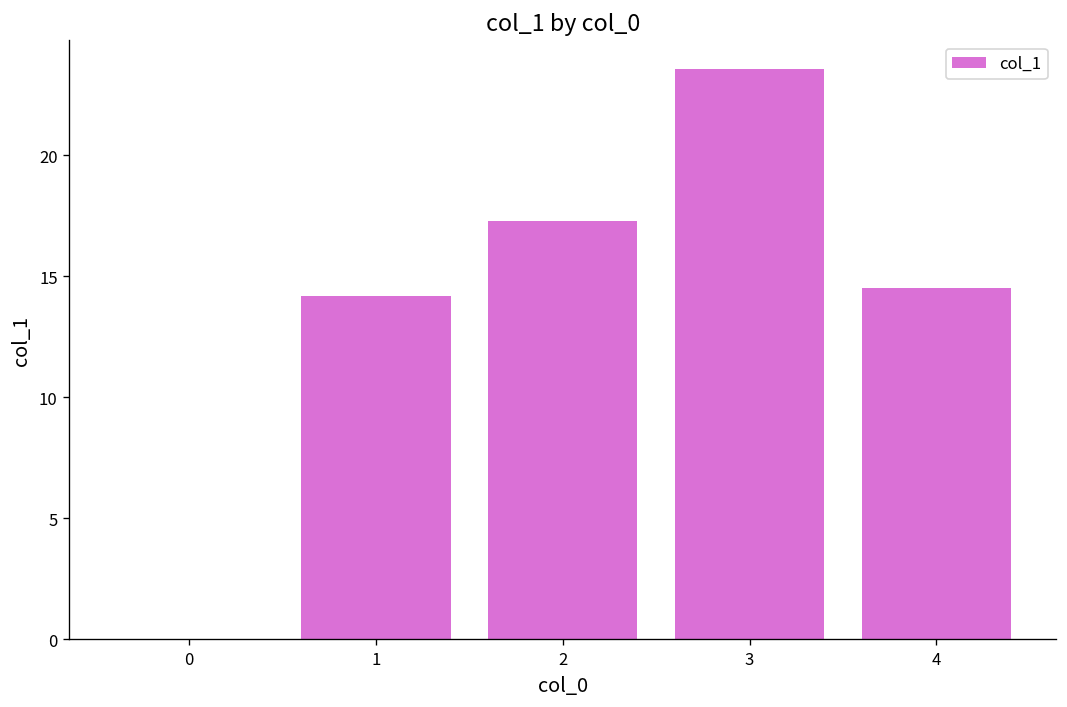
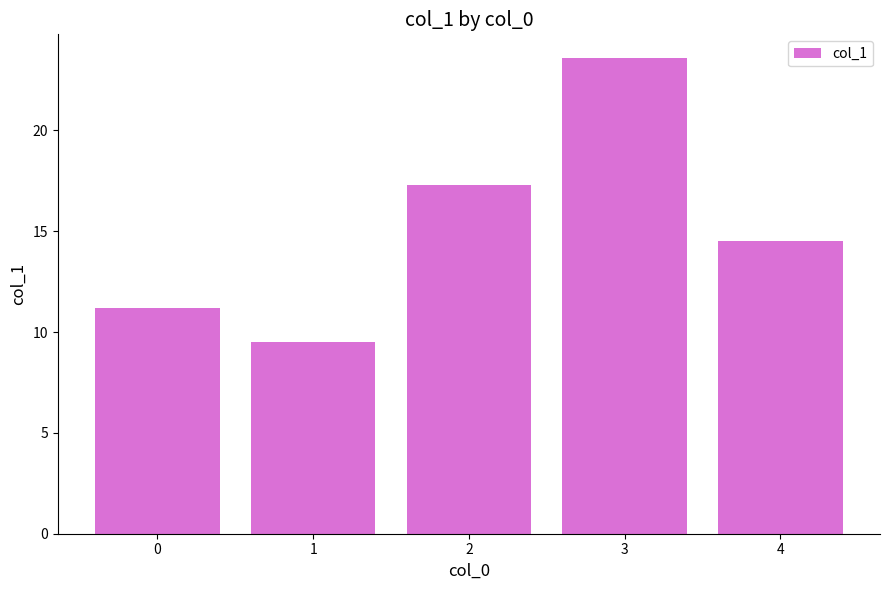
0: 0.0 -> 11.2
1: 14.2 -> 9.5
